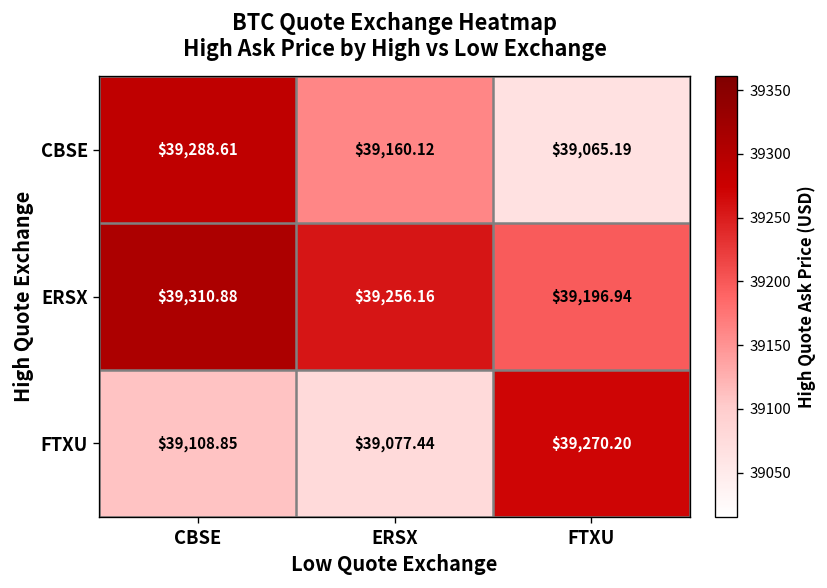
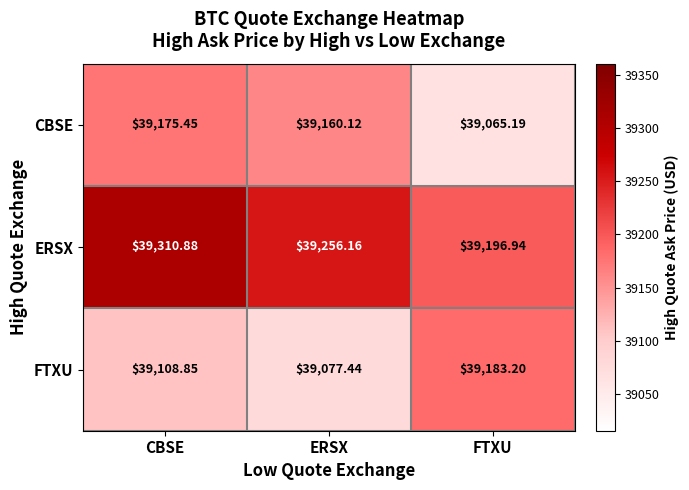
CBSE, CBSE: $39,288.61 -> $39,175.45
FTXU, FTXU: $39,270.20 -> $39,183.20
